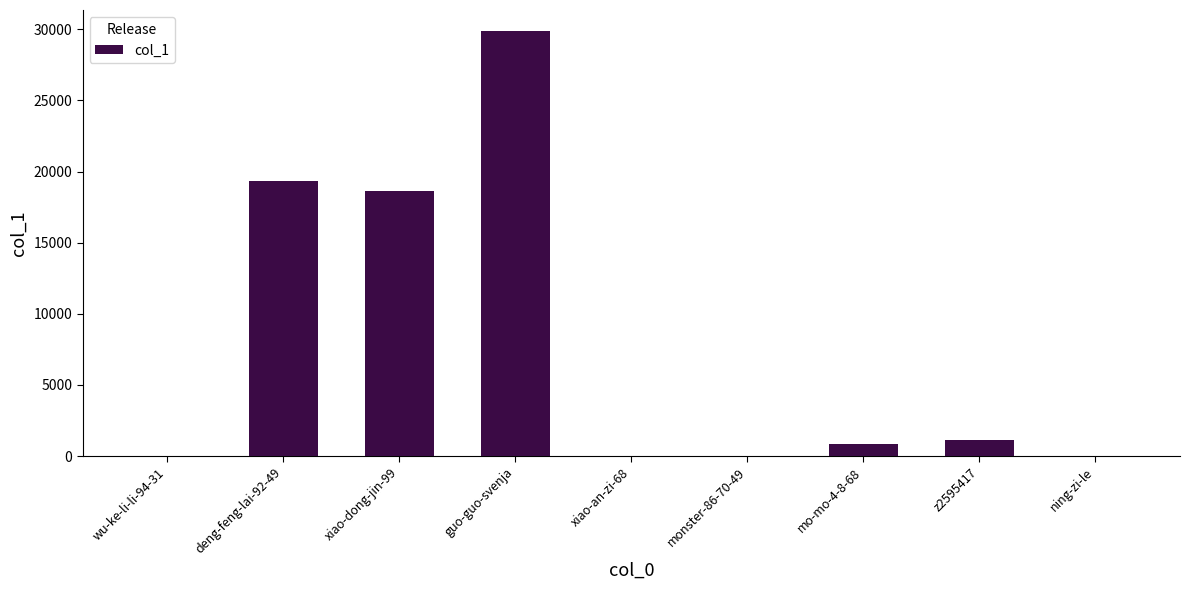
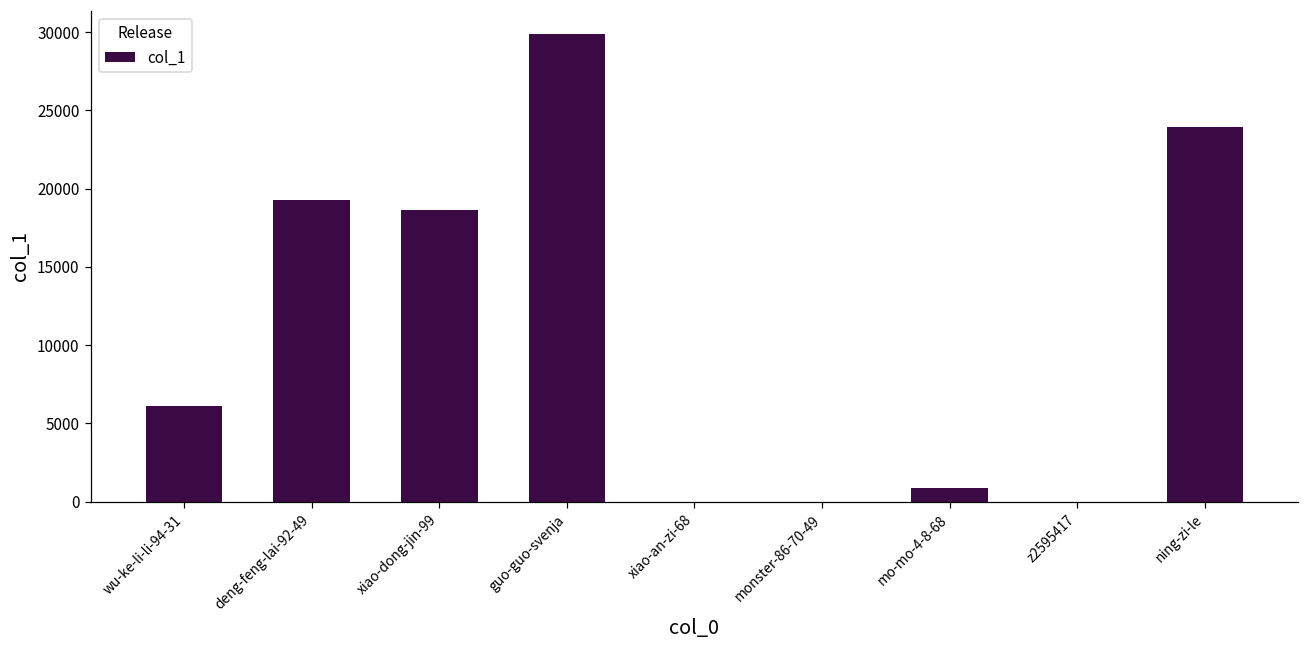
wu-ke-li-li-94-31: 0 -> 6100
z2595417: 1200 -> 0
ning-zi-le: 0 -> 24000
